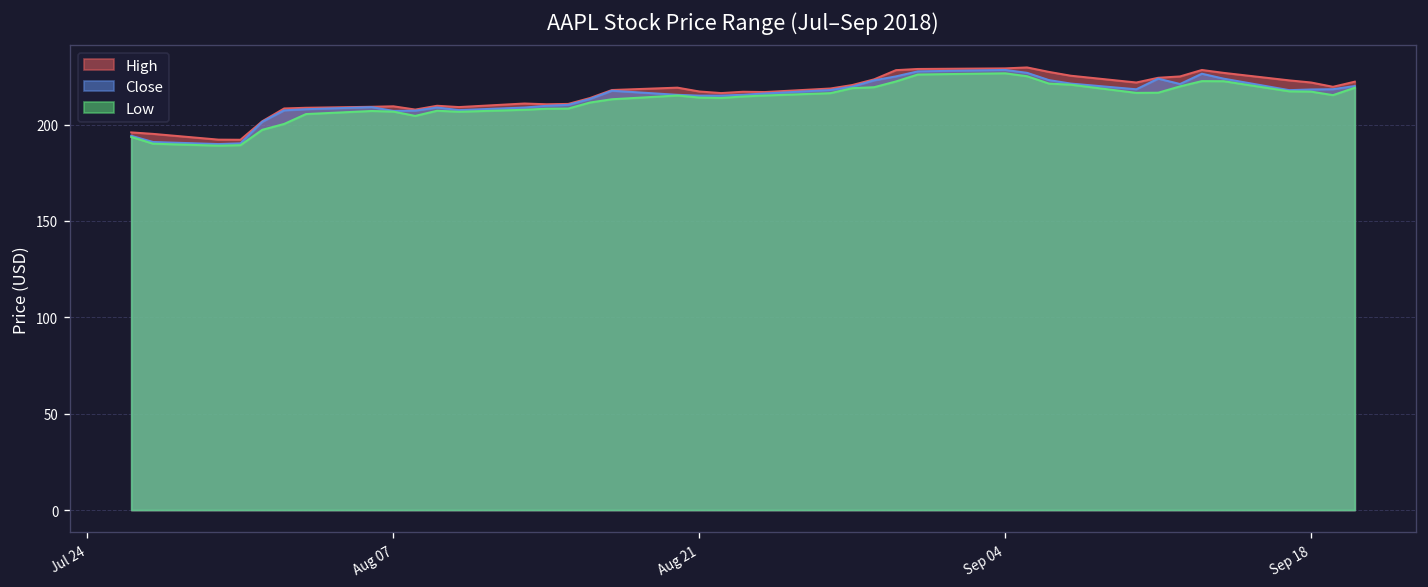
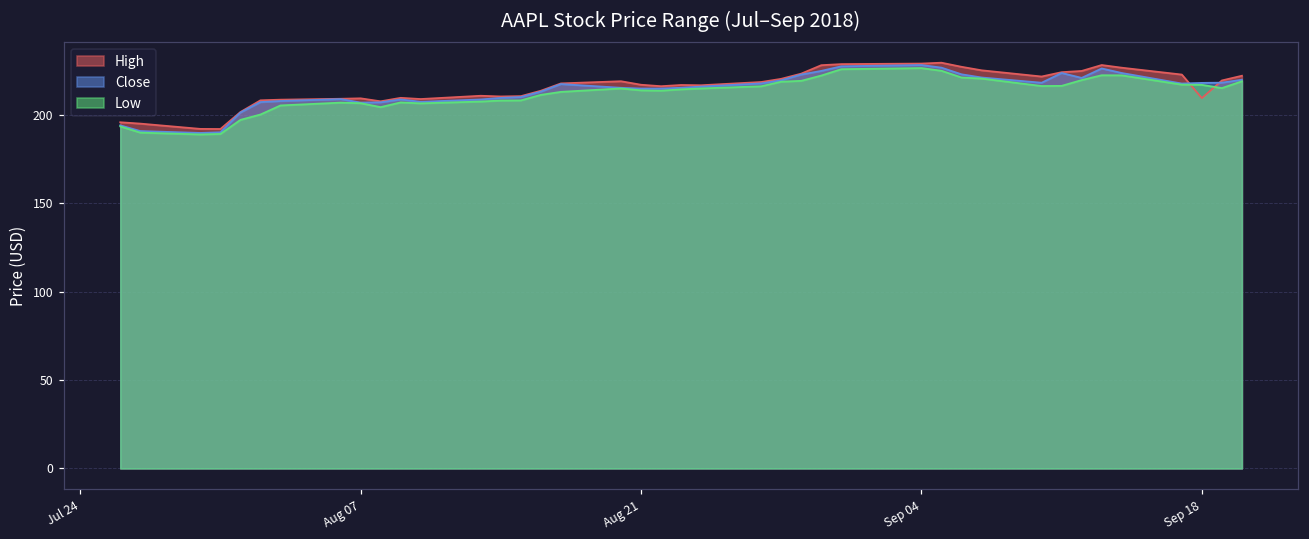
High, Sep 18: 222 -> 210
